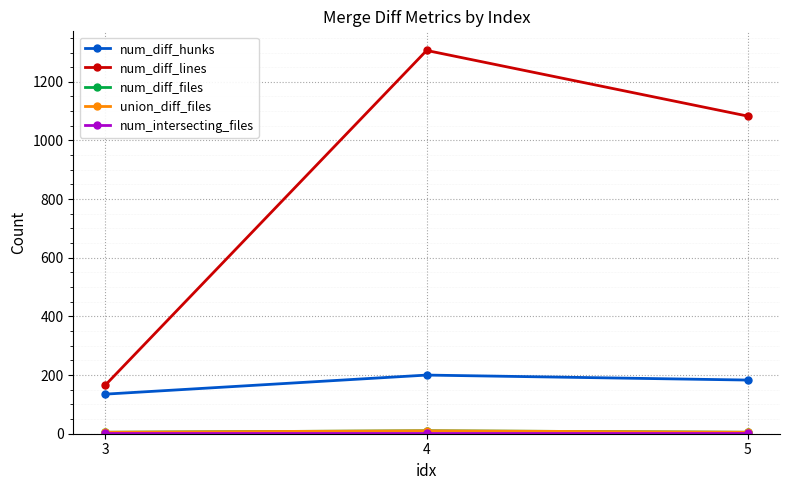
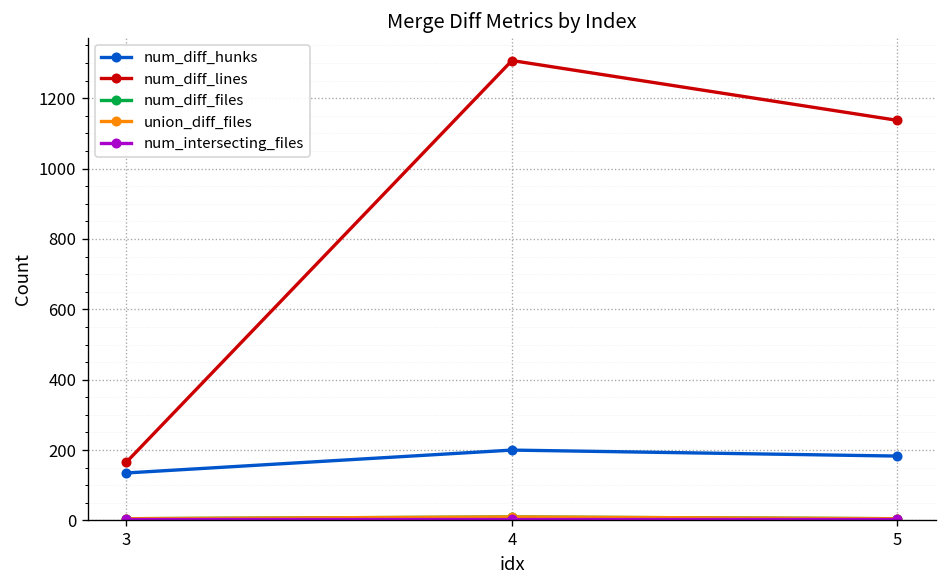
num_diff_lines, 5: 1080 -> 1140
